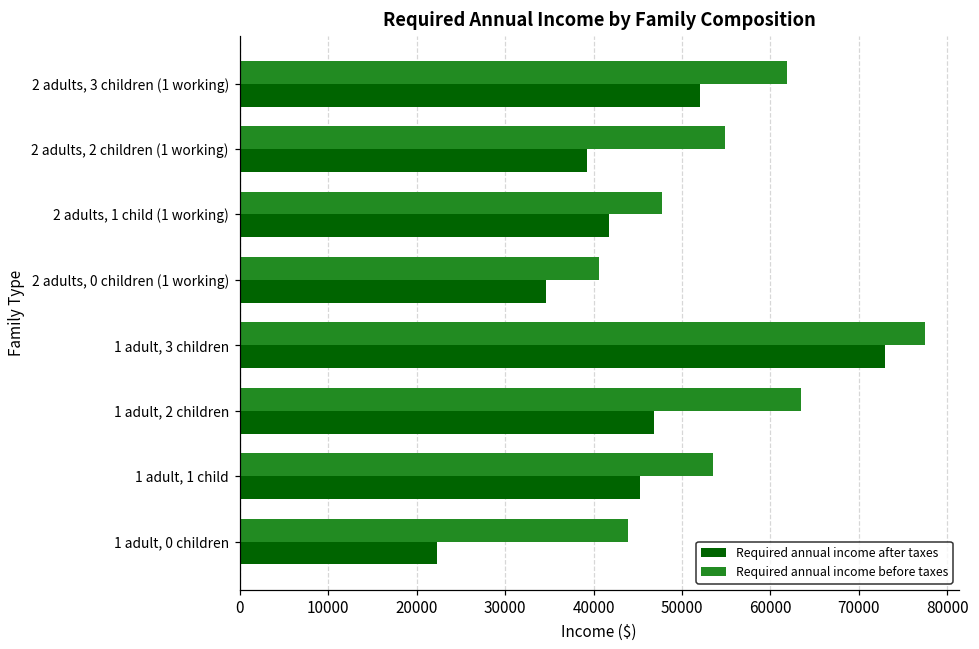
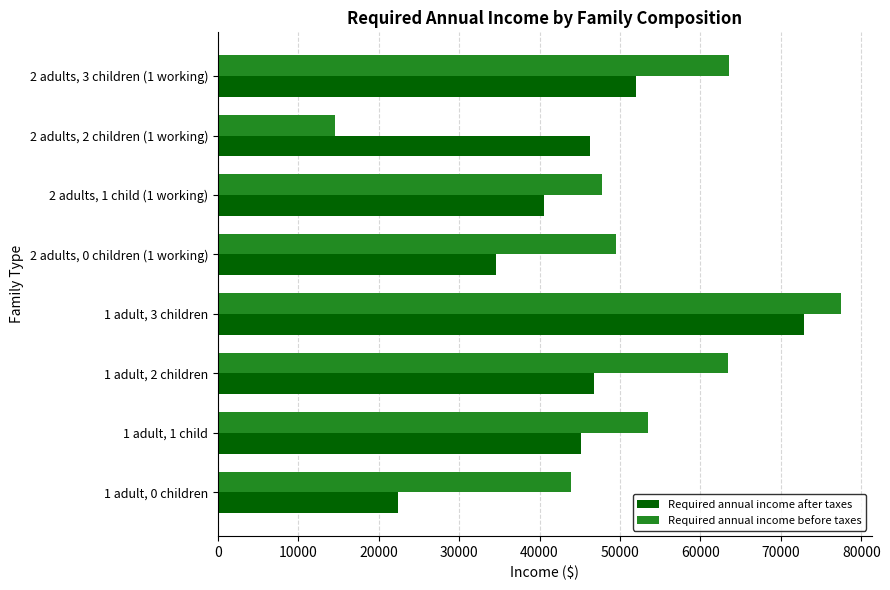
Required annual income before taxes, 2 adults, 3 children (1 working): 62000 -> 63000
Required annual income before taxes, 2 adults, 2 children (1 working): 55000 -> 15000
Required annual income after taxes, 2 adults, 2 children (1 working): 39000 -> 46000
Required annual income after taxes, 2 adults, 1 child (1 working): 42000 -> 41000
Required annual income before taxes, 2 adults, 0 children (1 working): 41000 -> 50000
